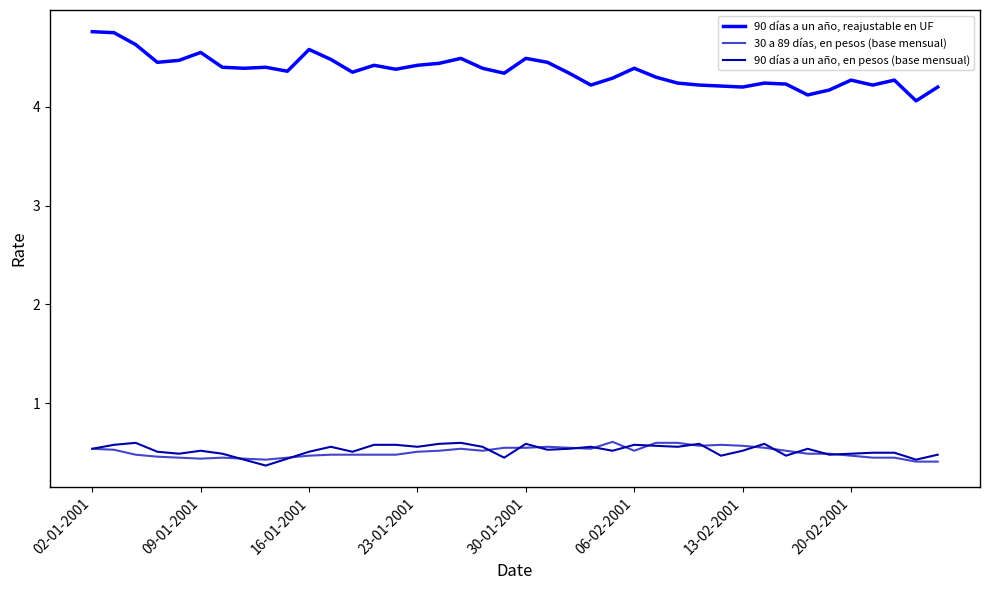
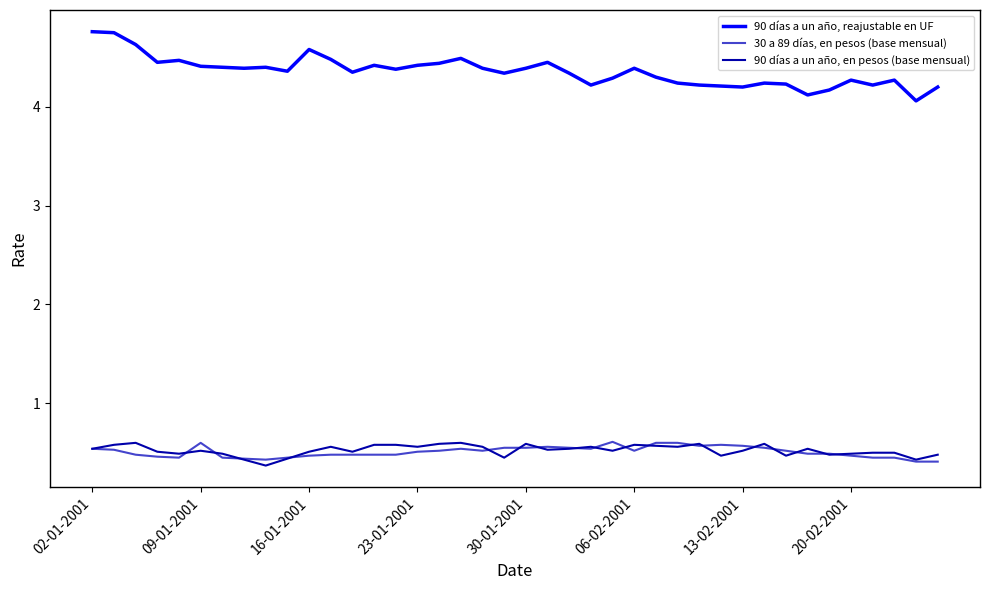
90 días a un año, reajustable en UF, 09-01-2001: 4.6 -> 4.4
30 a 89 días, en pesos (base mensual), 09-01-2001: 0.4 -> 0.6
90 días a un año, reajustable en UF, 30-01-2001: 4.5 -> 4.4
